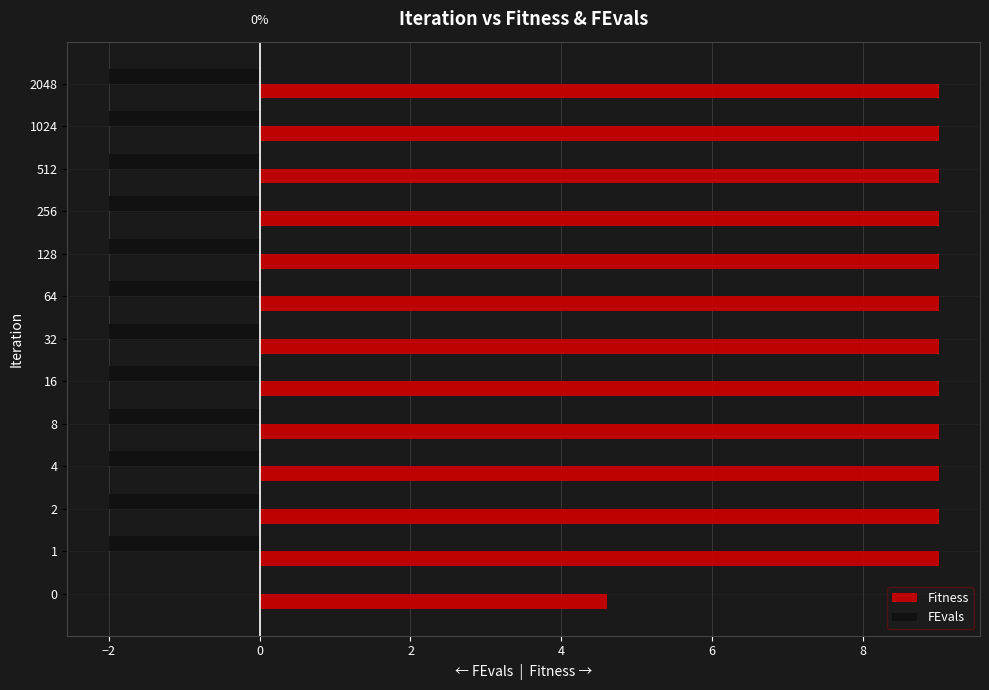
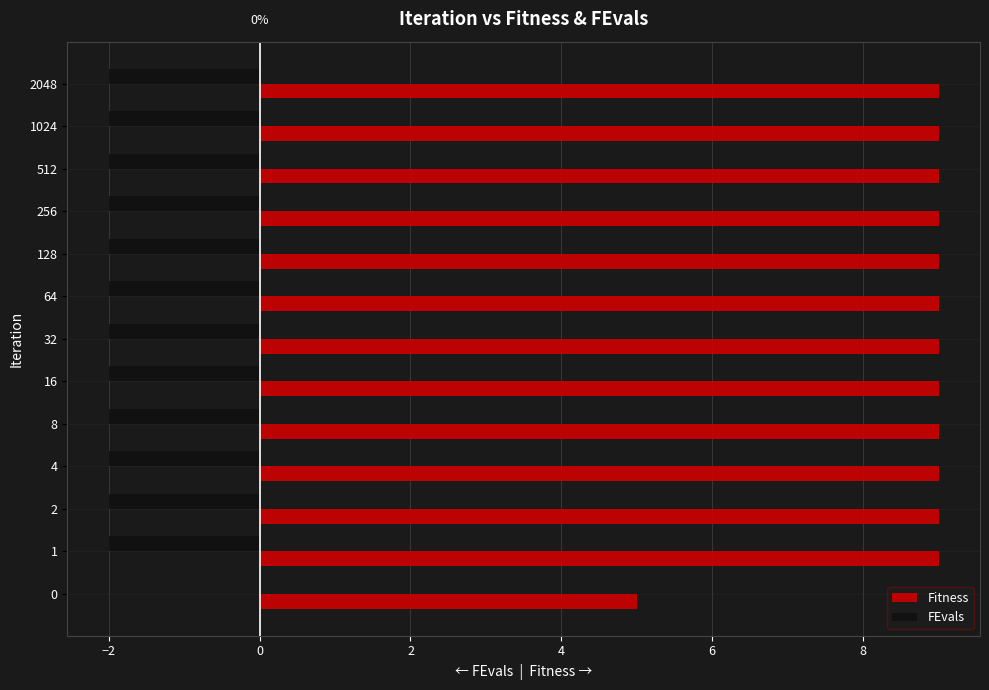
Fitness, 0: 4.6 -> 5.0
